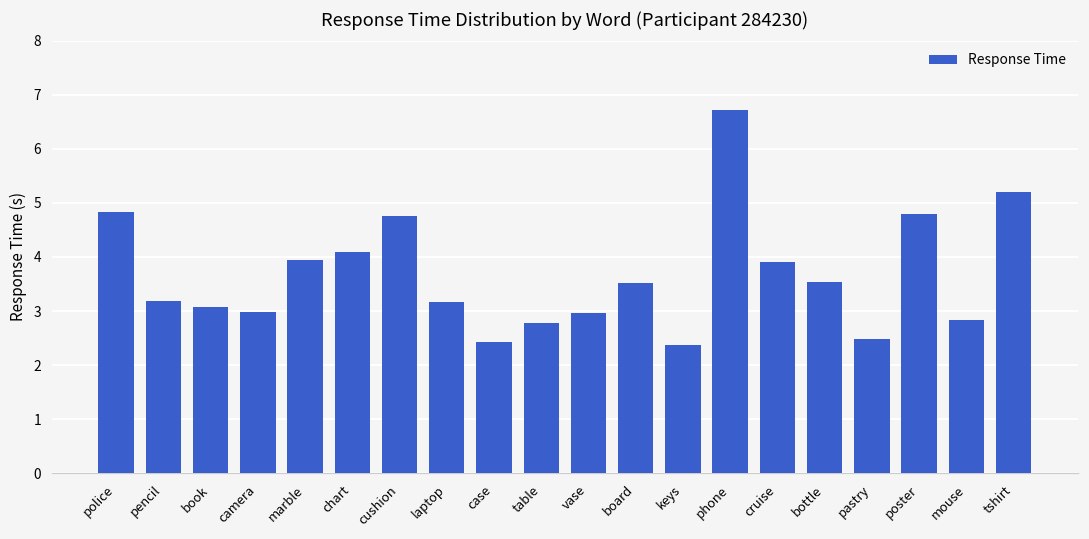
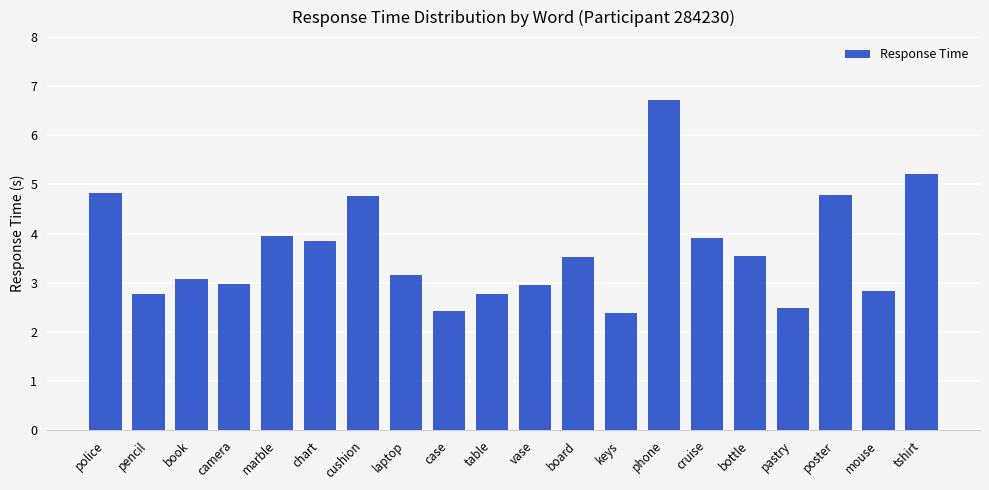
pencil: 3.2 -> 2.8
chart: 4.1 -> 3.8
